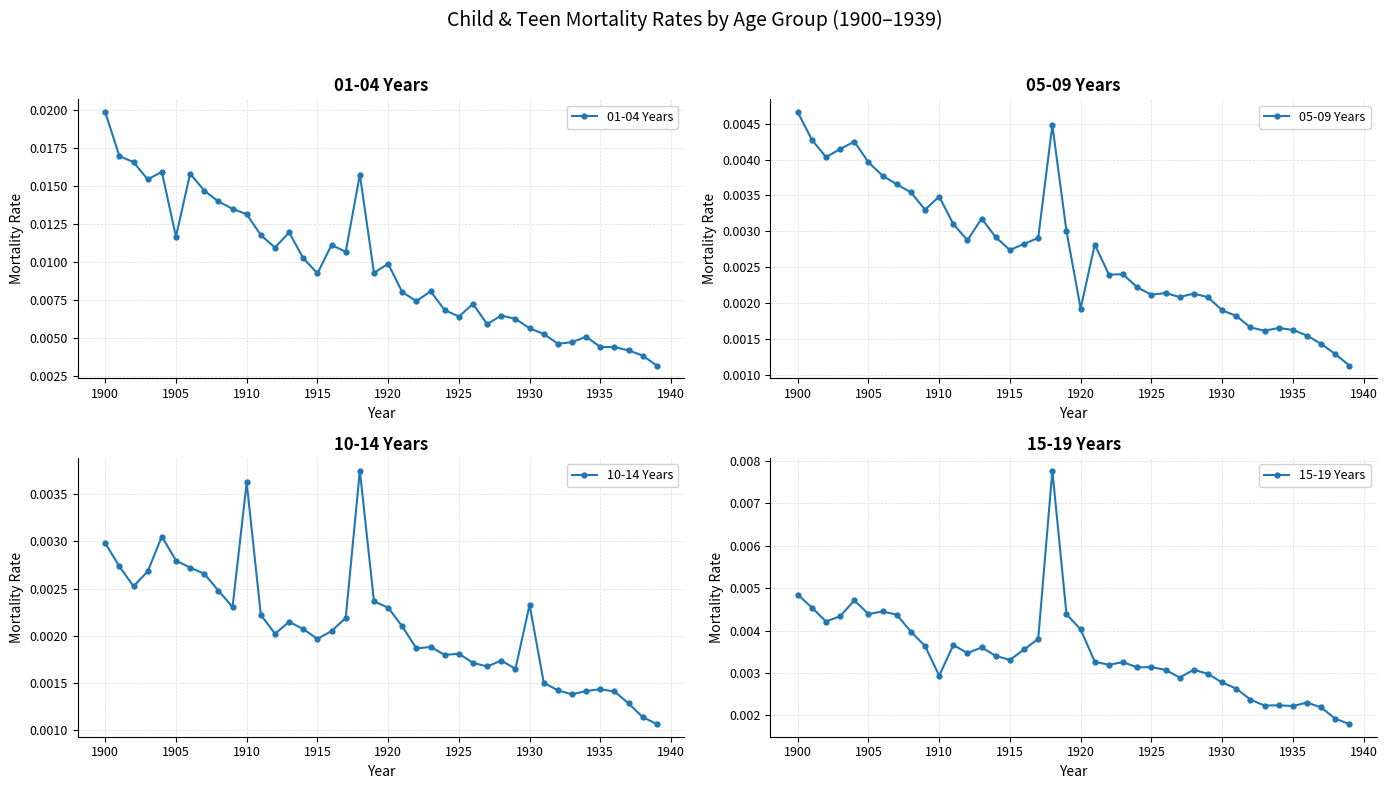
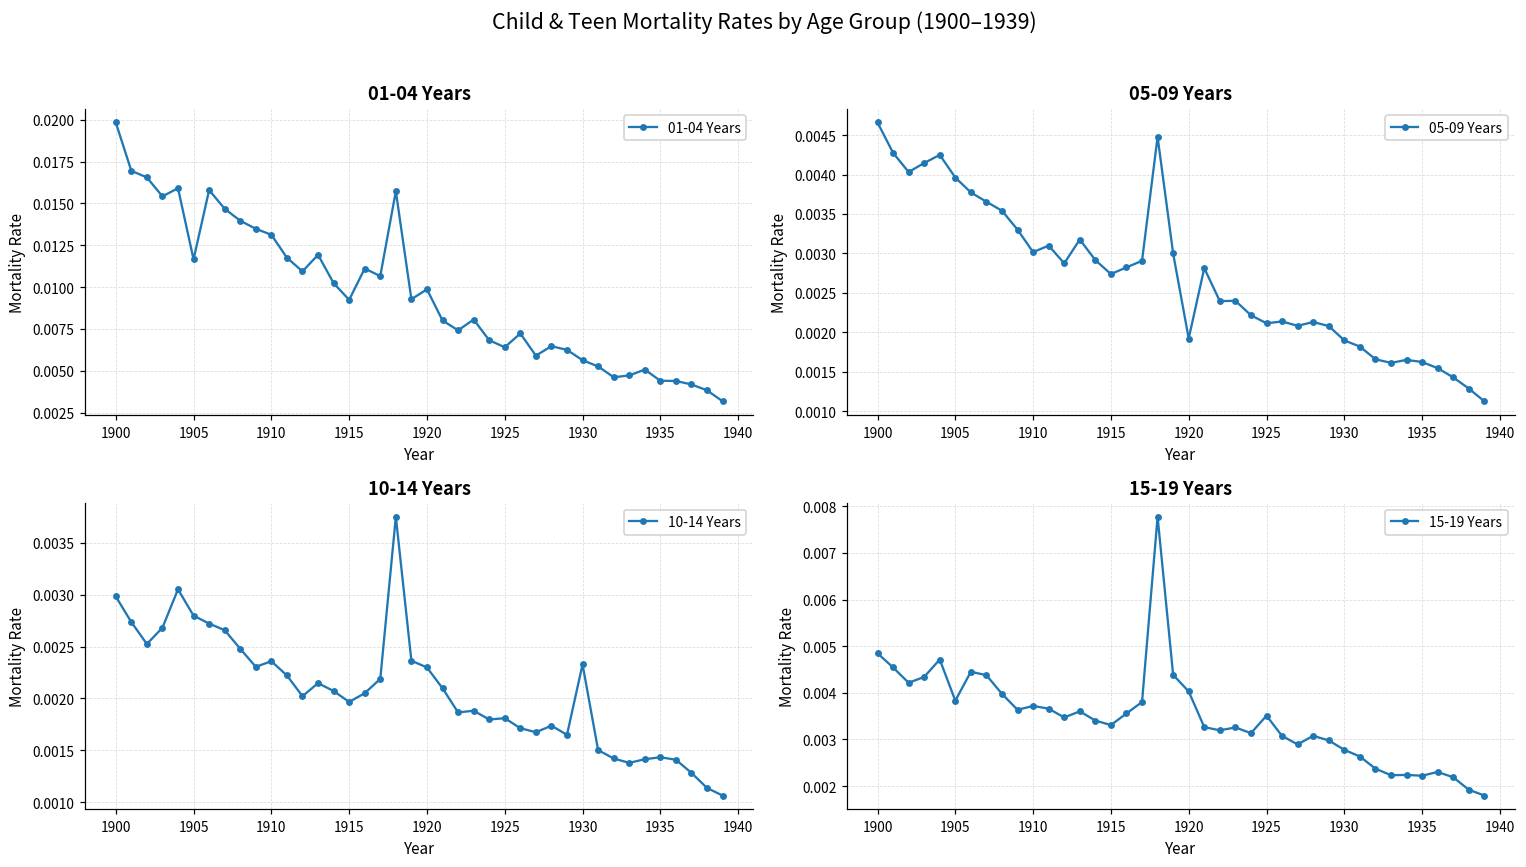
05-09 Years, 1910: 0.0035 -> 0.0030
10-14 Years, 1910: 0.0036 -> 0.0024
15-19 Years, 1905: 0.0044 -> 0.0038
15-19 Years, 1910: 0.0029 -> 0.0037
15-19 Years, 1925: 0.0031 -> 0.0035
